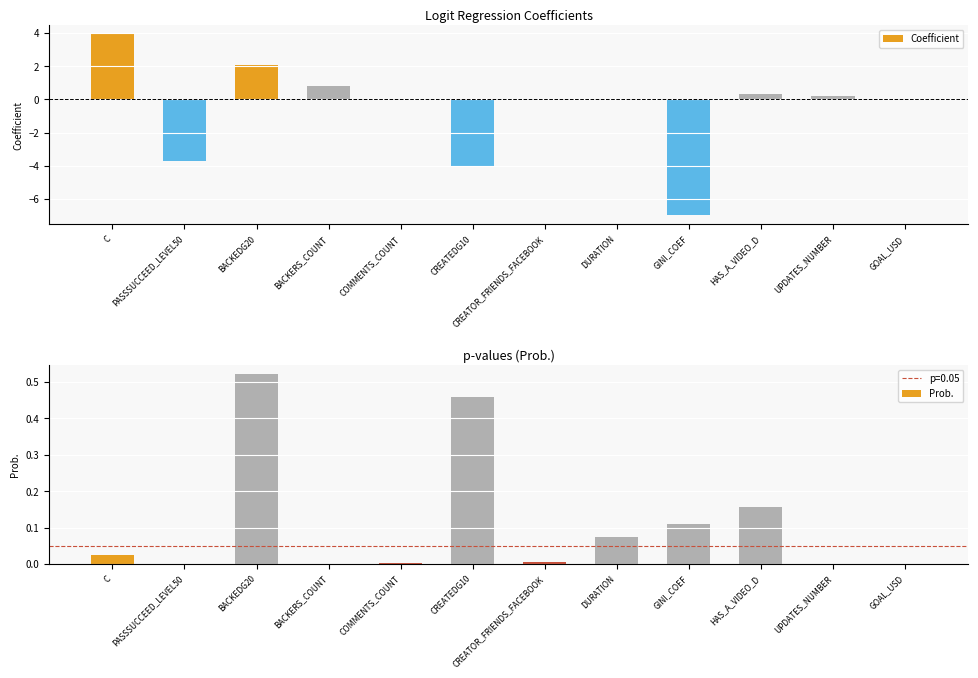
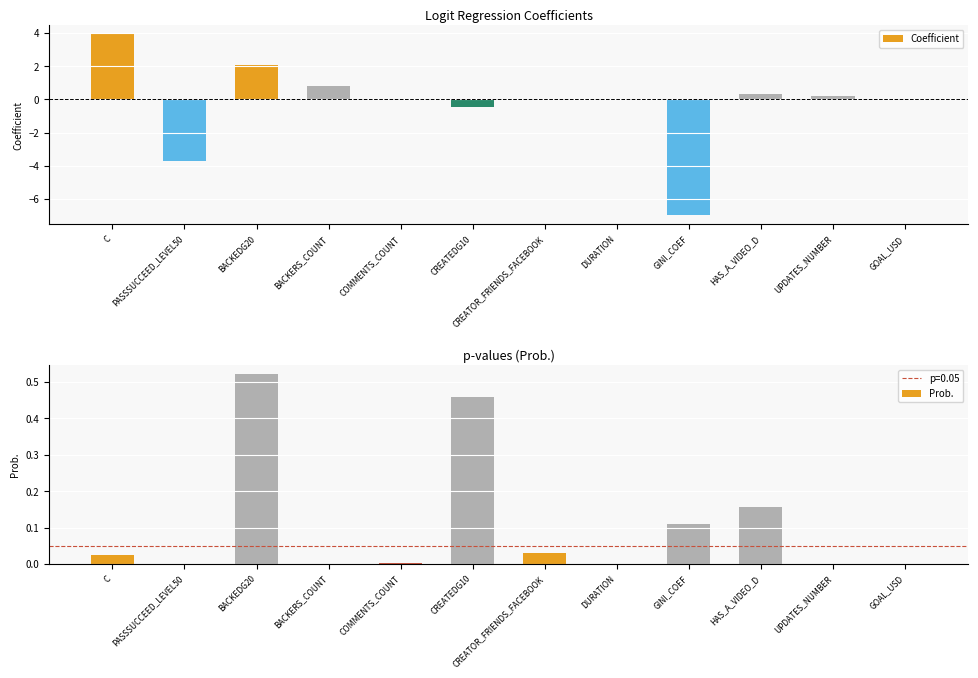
Logit Regression Coefficients, CREATEDG10: -4.1 -> -0.5
p-values (Prob.), CREATOR_FRIENDS_FACEBOOK: 0.01 -> 0.03
p-values (Prob.), DURATION: 0.07 -> 0.00
